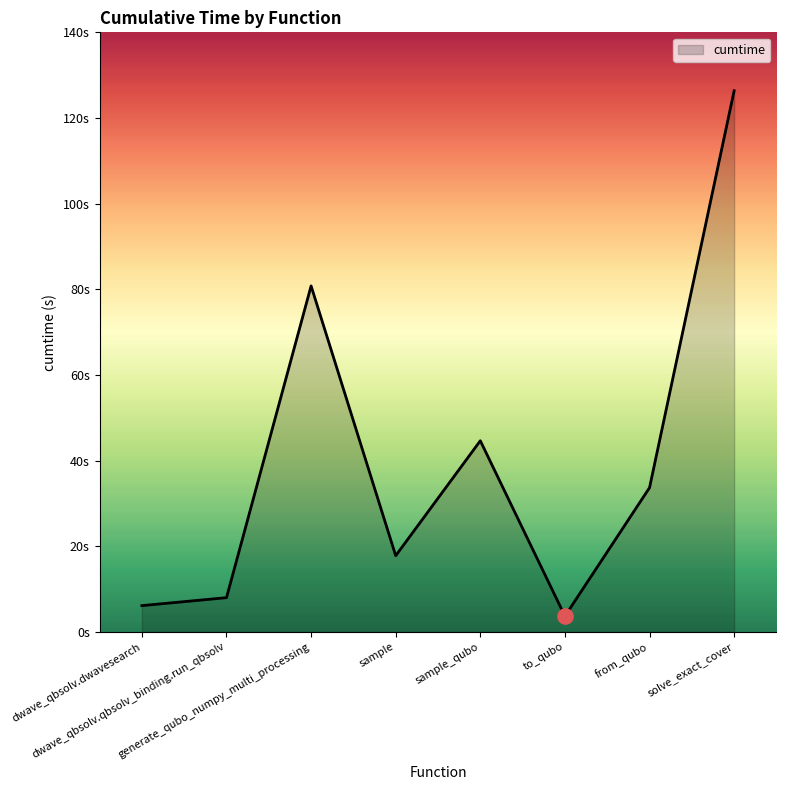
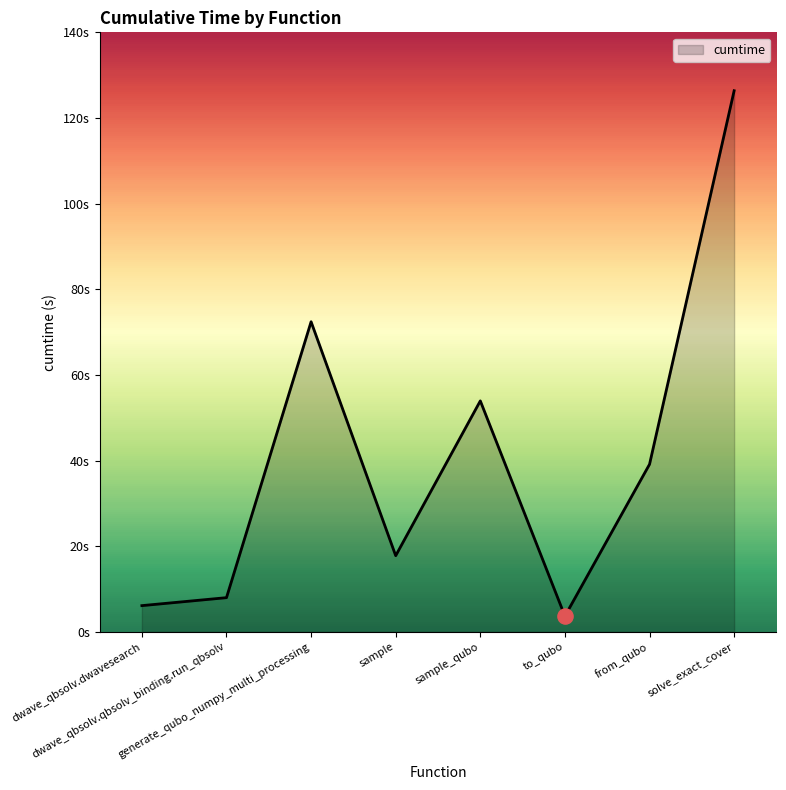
cumtime, generate_qubo_numpy_multi_processing: 81s -> 72s
cumtime, sample_qubo: 45s -> 54s
cumtime, from_qubo: 34s -> 39s
